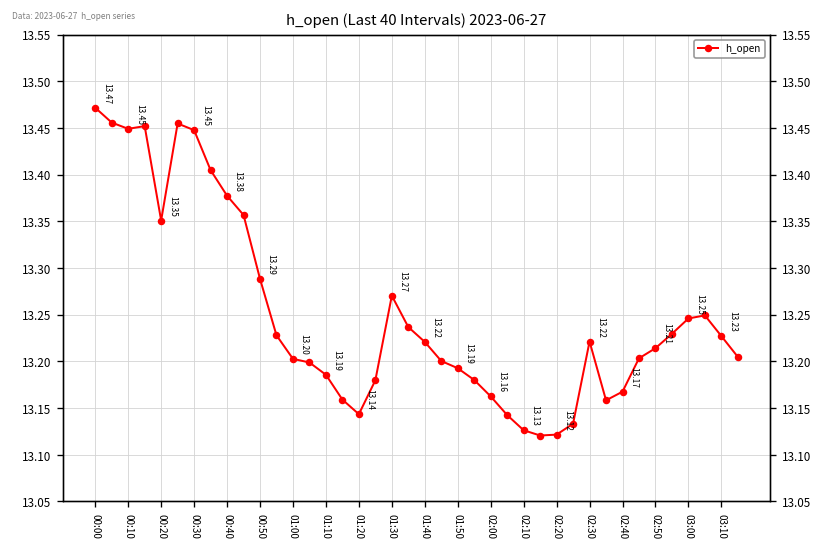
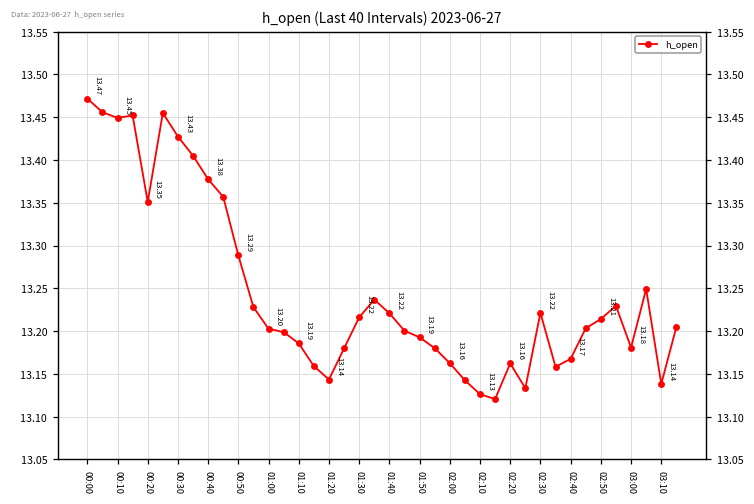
00:30: 13.45 -> 13.43
01:30: 13.27 -> 13.22
02:20: 13.12 -> 13.16
03:00: 13.25 -> 13.18
03:10: 13.23 -> 13.14
